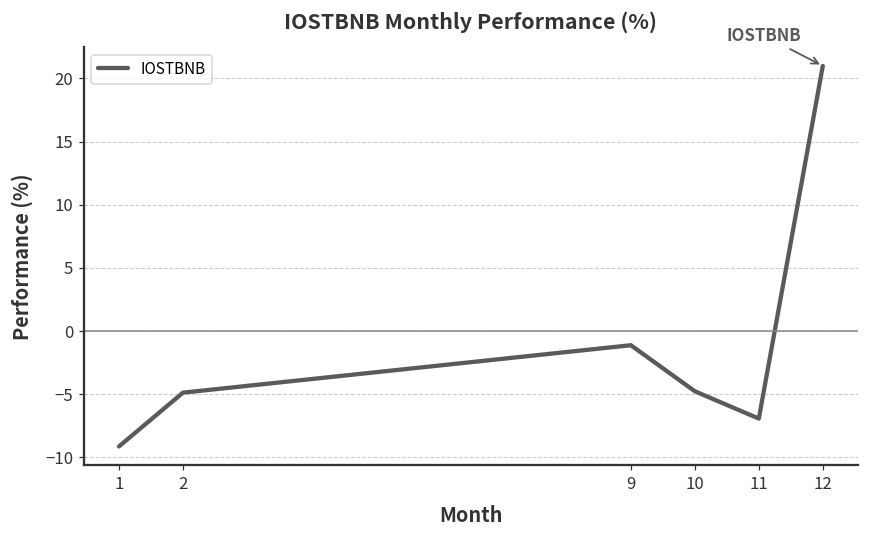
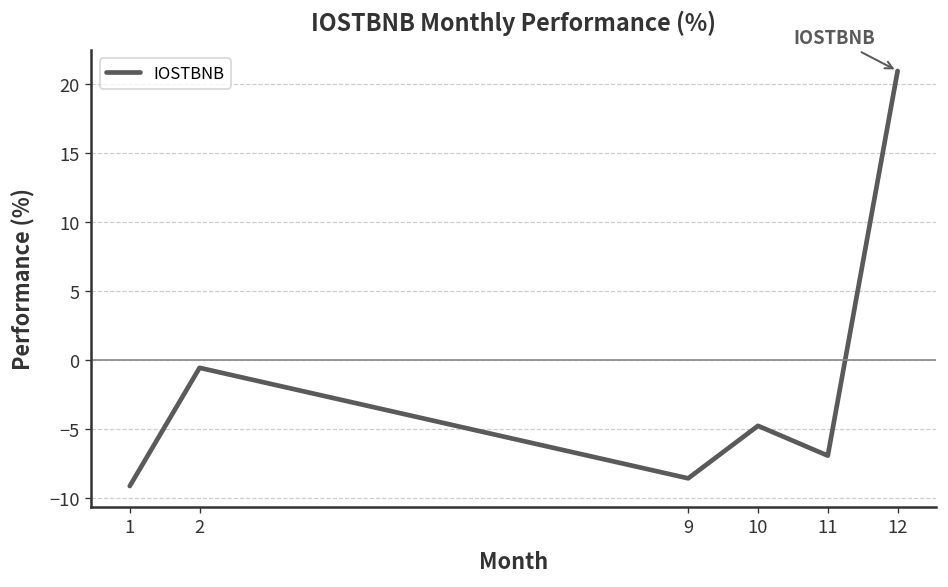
2: -4.9 -> -0.6
9: -1.1 -> -8.6
